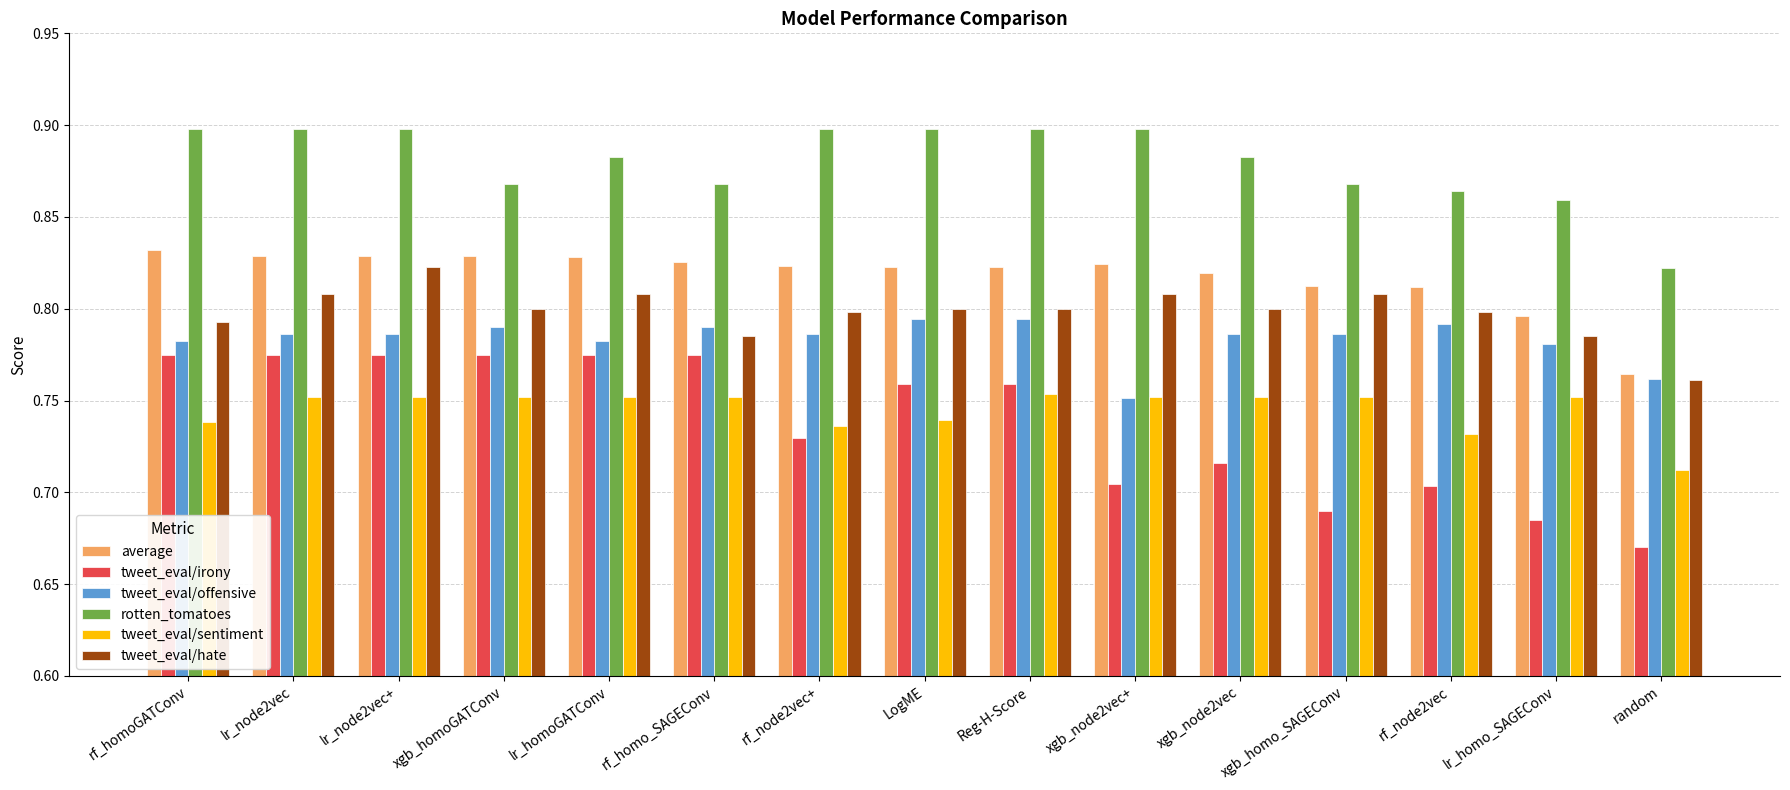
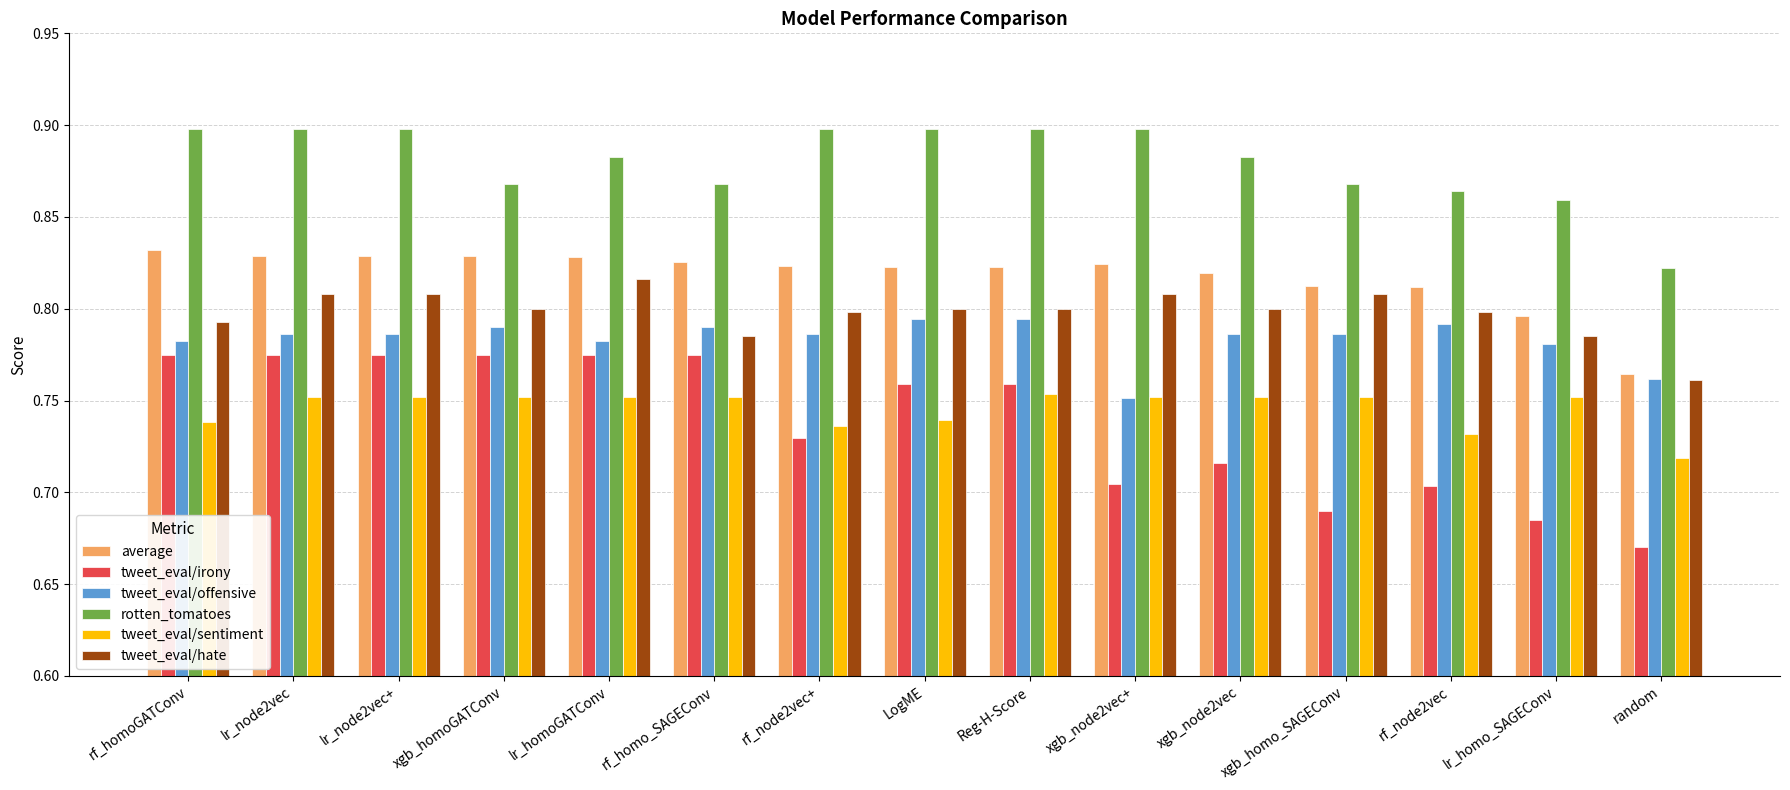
tweet_eval/hate, lr_node2vec+: 0.823 -> 0.808
tweet_eval/hate, lr_homoGATConv: 0.808 -> 0.816
tweet_eval/sentiment, random: 0.712 -> 0.719
